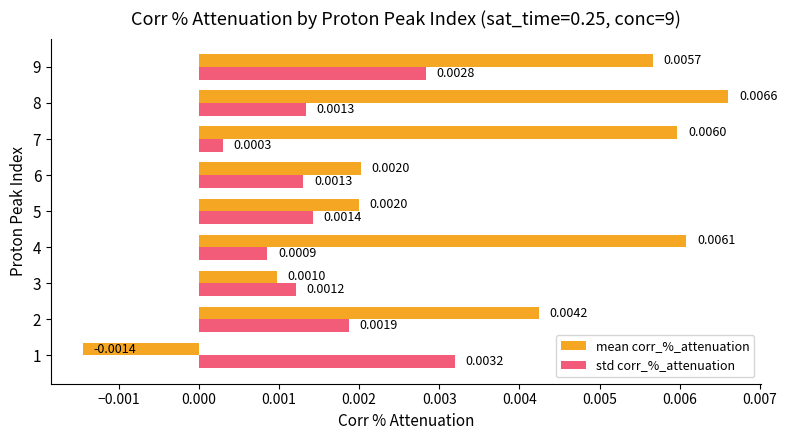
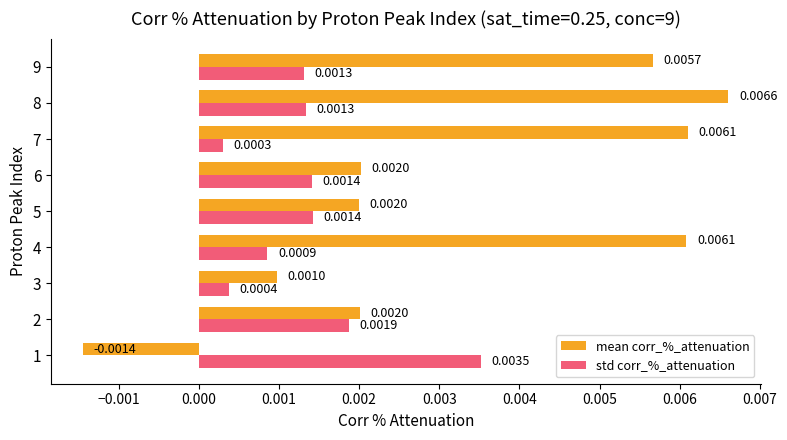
std corr_%_attenuation, 9: 0.0028 -> 0.0013
mean corr_%_attenuation, 7: 0.0060 -> 0.0061
std corr_%_attenuation, 6: 0.0013 -> 0.0014
std corr_%_attenuation, 3: 0.0012 -> 0.0004
mean corr_%_attenuation, 2: 0.0042 -> 0.0020
std corr_%_attenuation, 1: 0.0032 -> 0.0035
